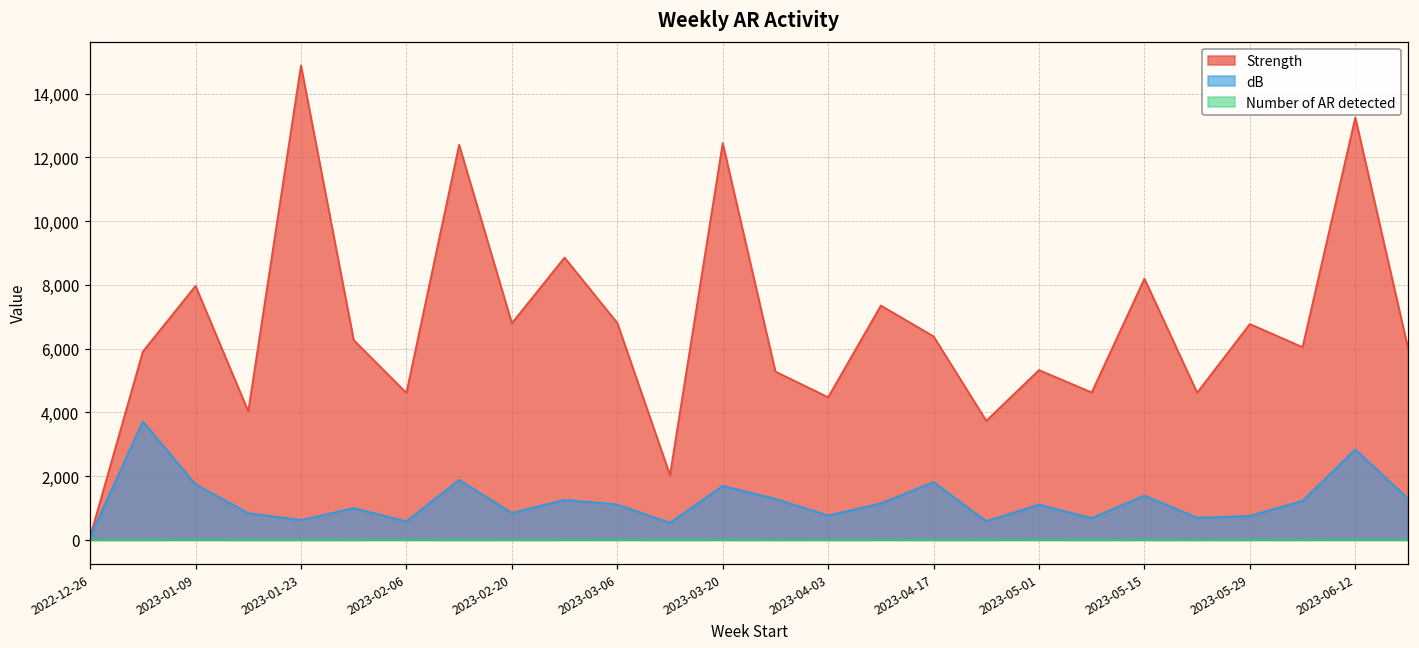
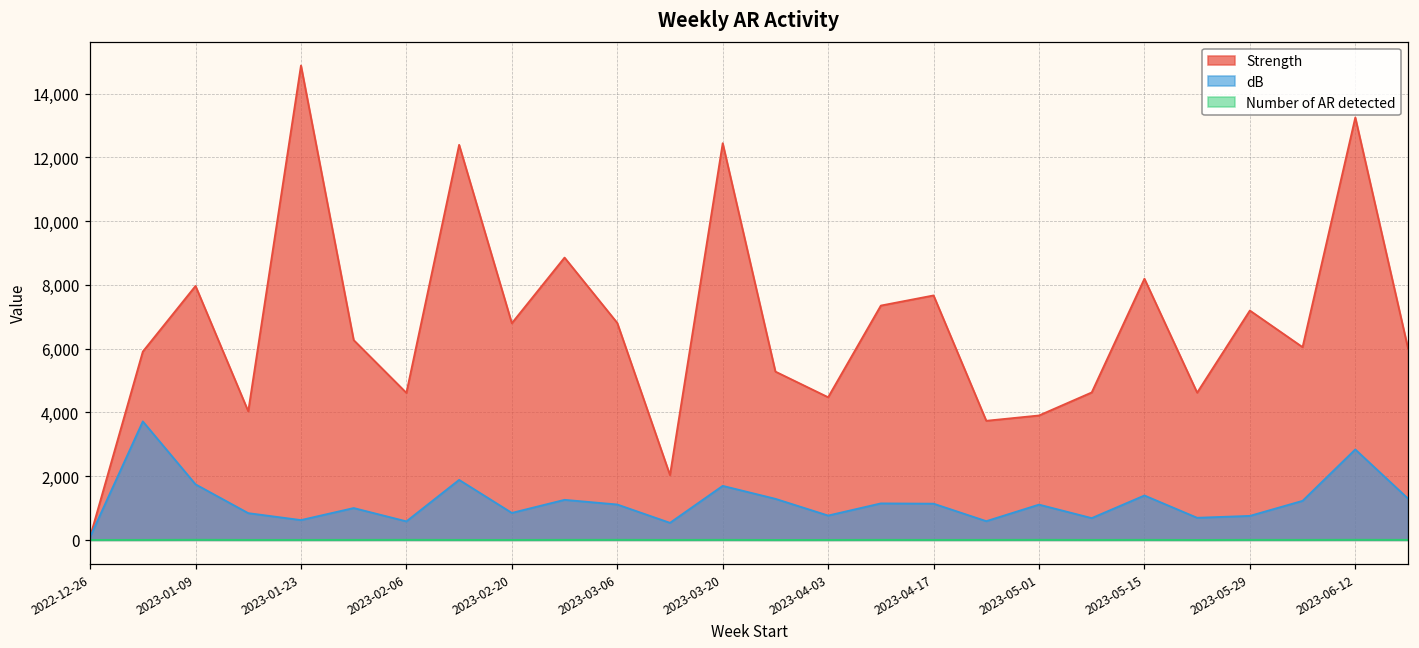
Strength, 2023-04-17: 6,400 -> 7,700
dB, 2023-04-17: 1,800 -> 1,100
Strength, 2023-05-01: 5,300 -> 3,900
Strength, 2023-05-29: 6,800 -> 7,200
